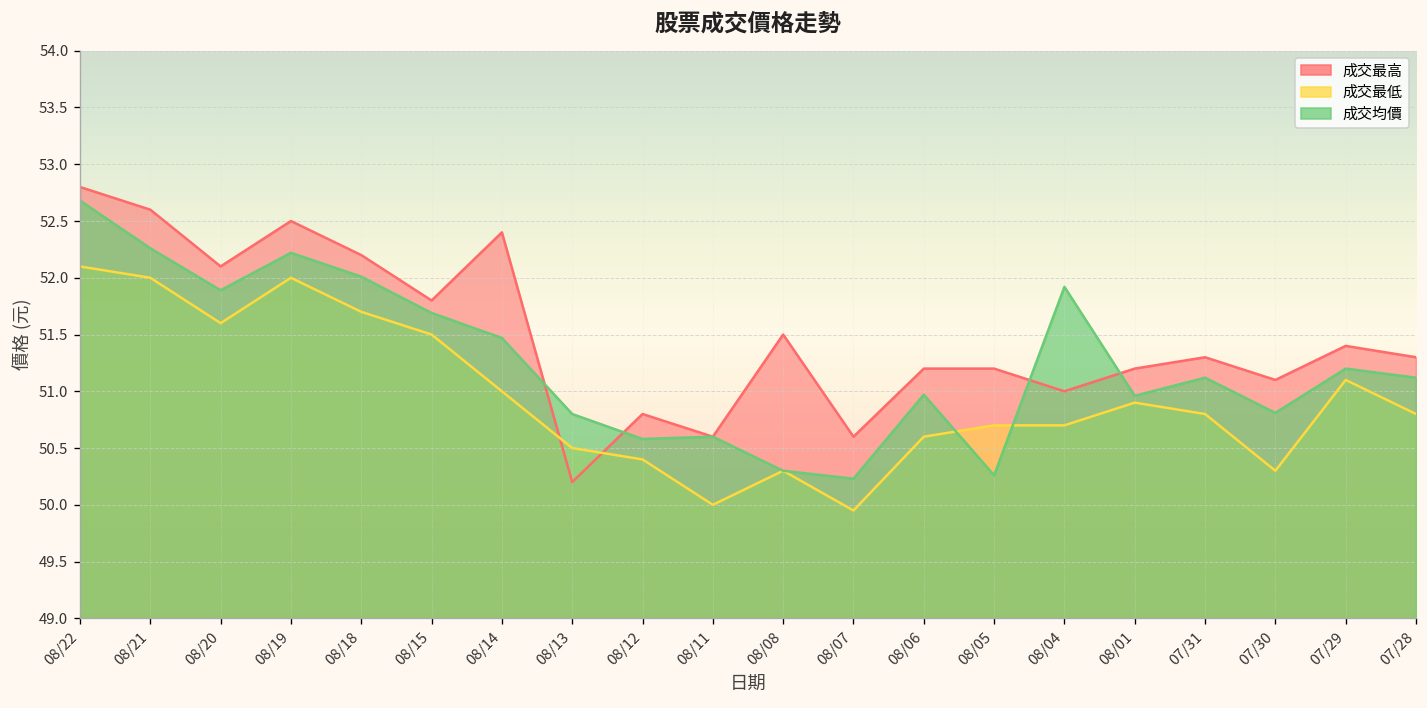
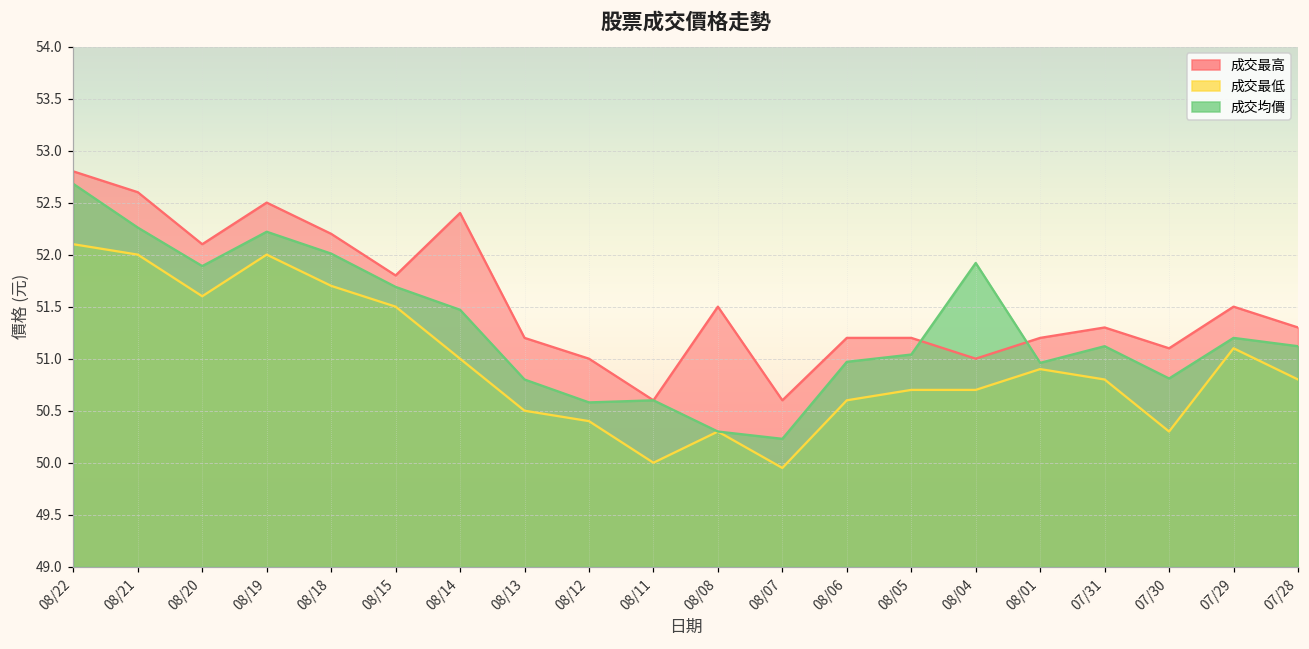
成交最高, 08/13: 50.2 -> 51.2
成交最高, 08/12: 50.8 -> 51.0
成交均價, 08/05: 50.3 -> 51.0
成交最高, 07/29: 51.4 -> 51.5
